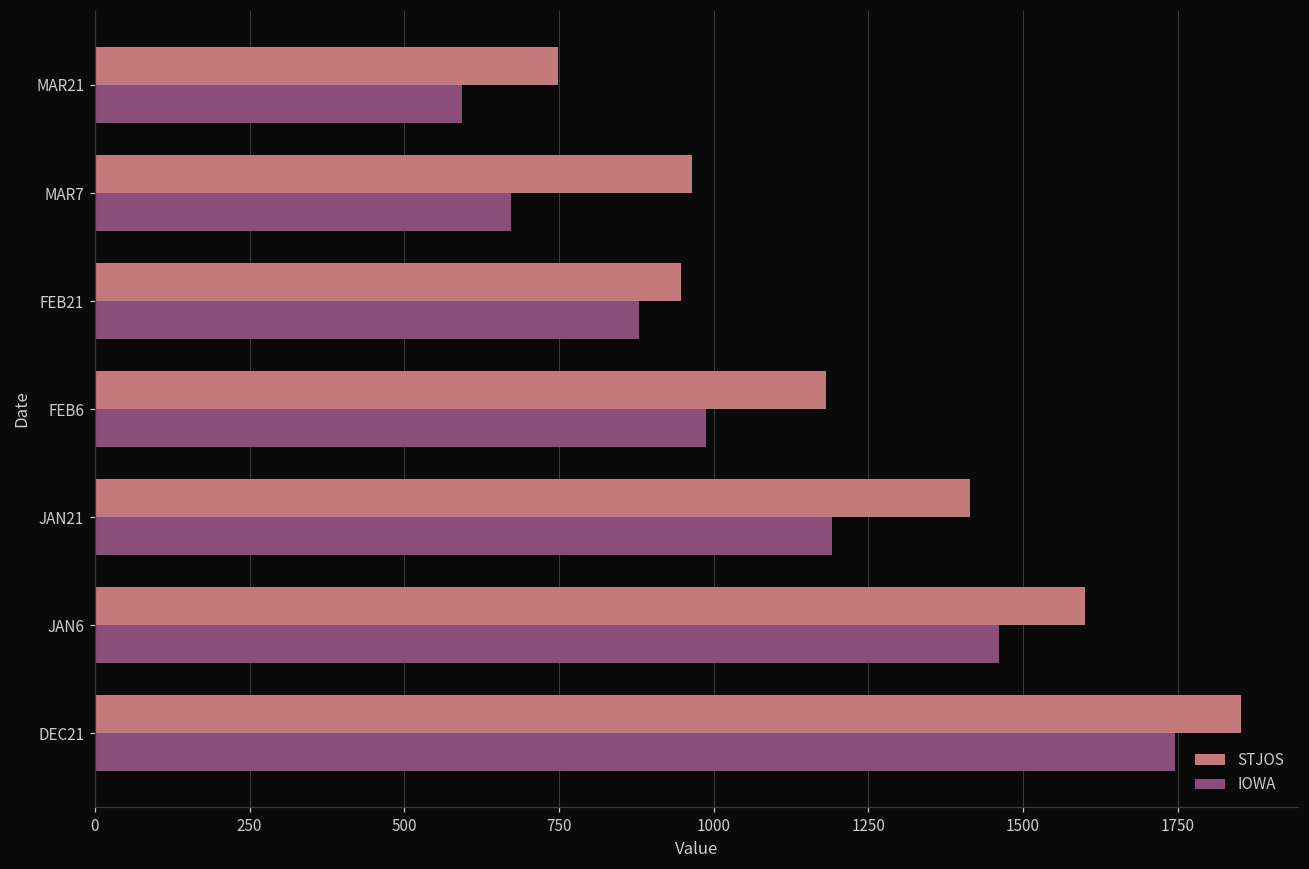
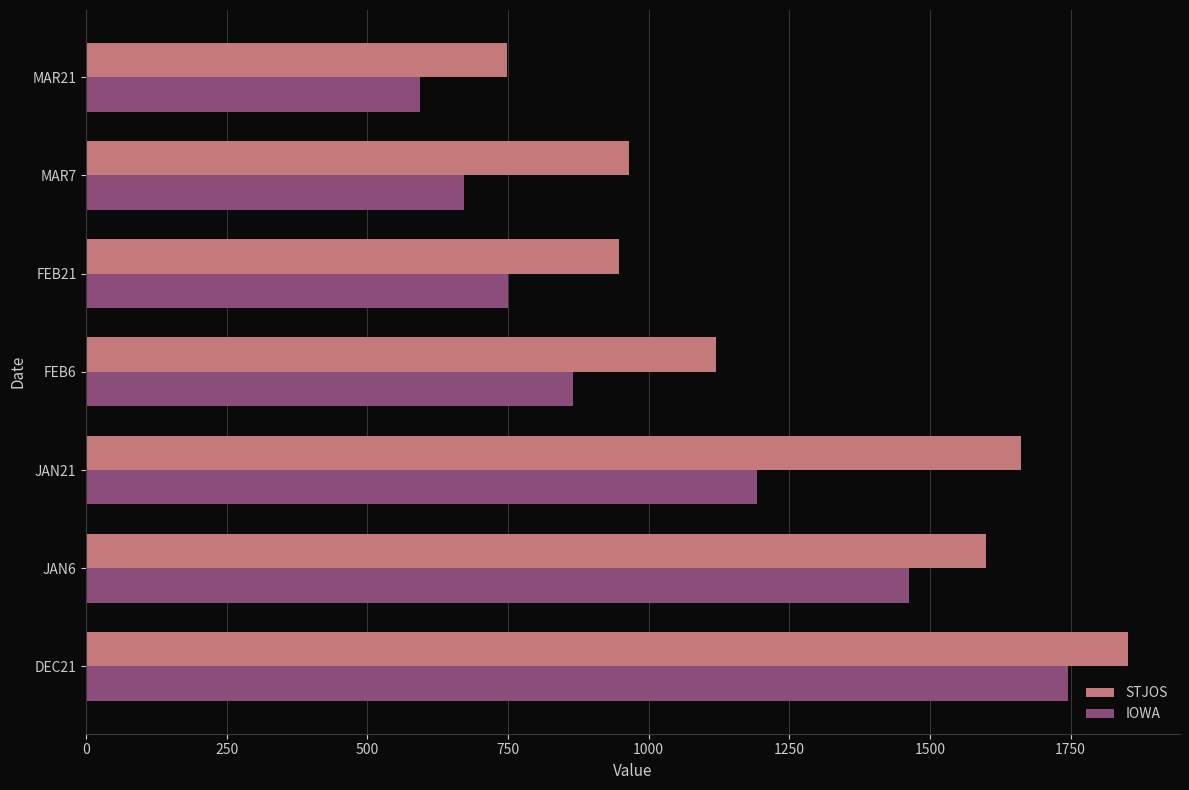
IOWA, FEB21: 880 -> 750
STJOS, FEB6: 1180 -> 1120
IOWA, FEB6: 990 -> 870
STJOS, JAN21: 1410 -> 1660
